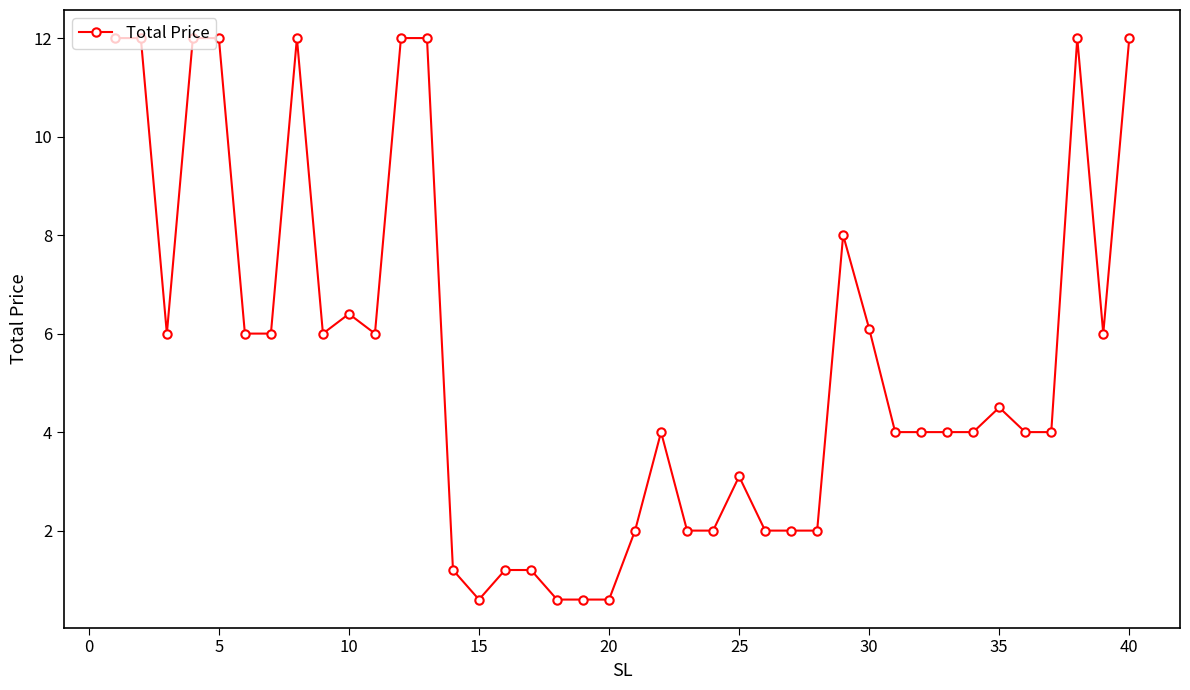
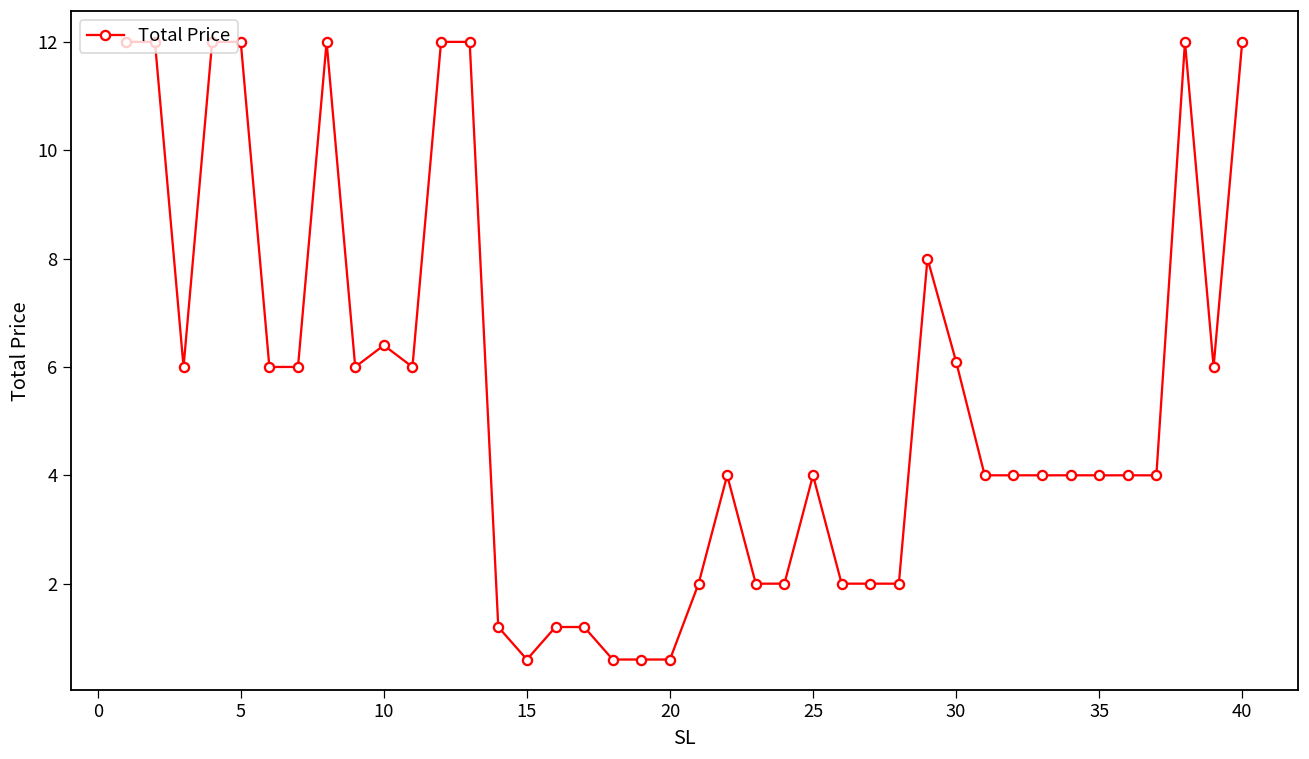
25: 3.1 -> 4.0
35: 4.5 -> 4.0
